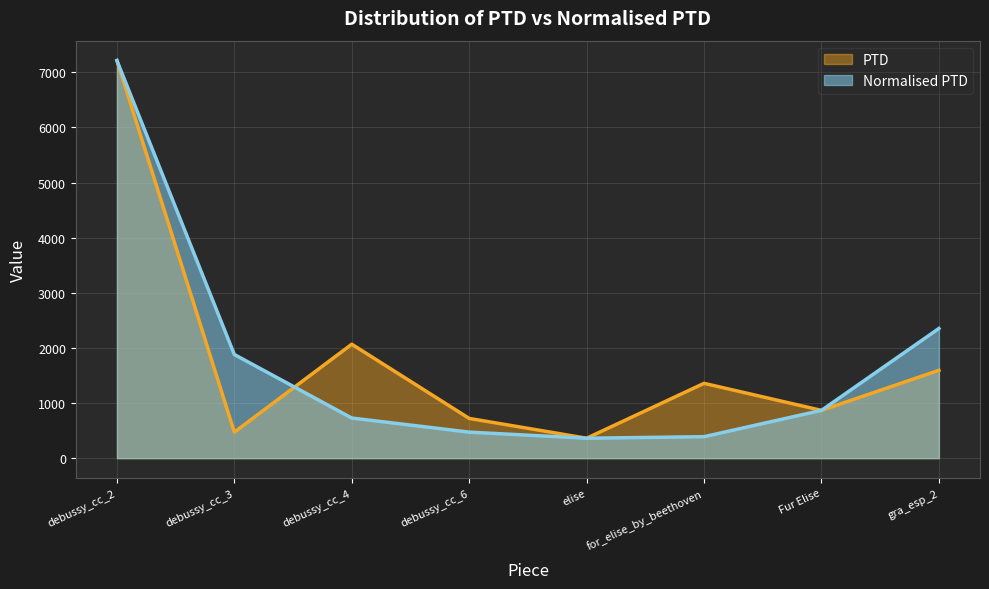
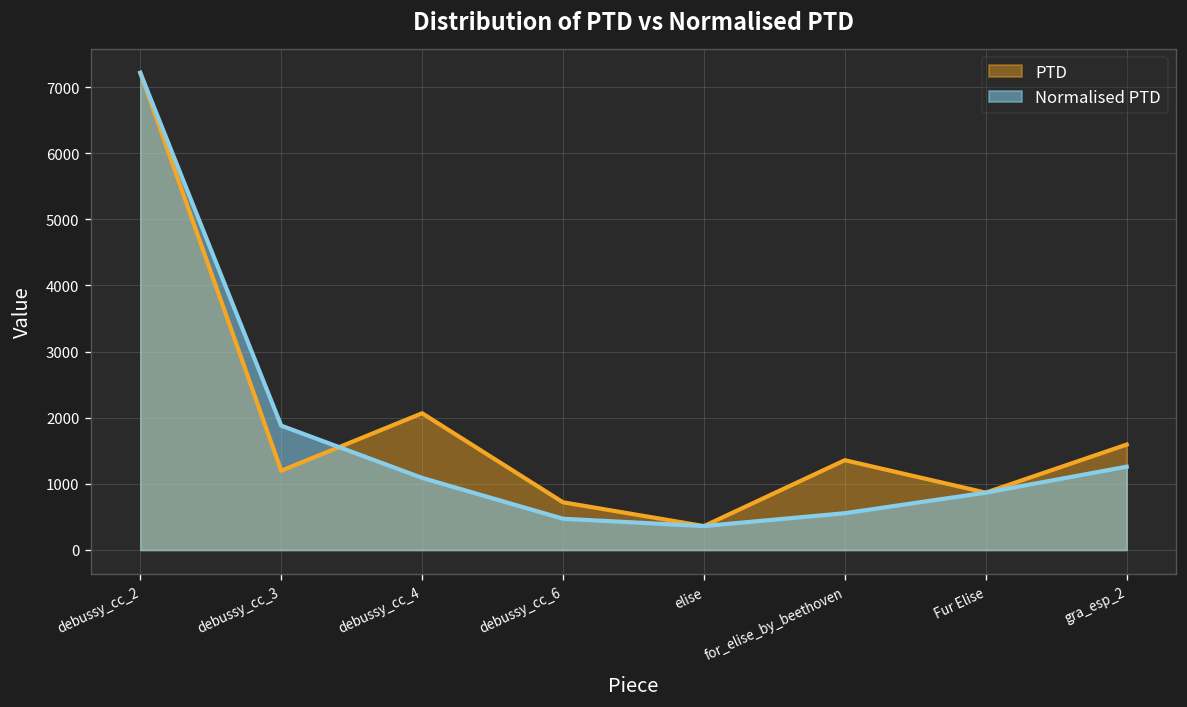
PTD, debussy_cc_3: 500 -> 1200
Normalised PTD, debussy_cc_4: 700 -> 1100
Normalised PTD, for_elise_by_beethoven: 400 -> 600
Normalised PTD, gra_esp_2: 2400 -> 1300
